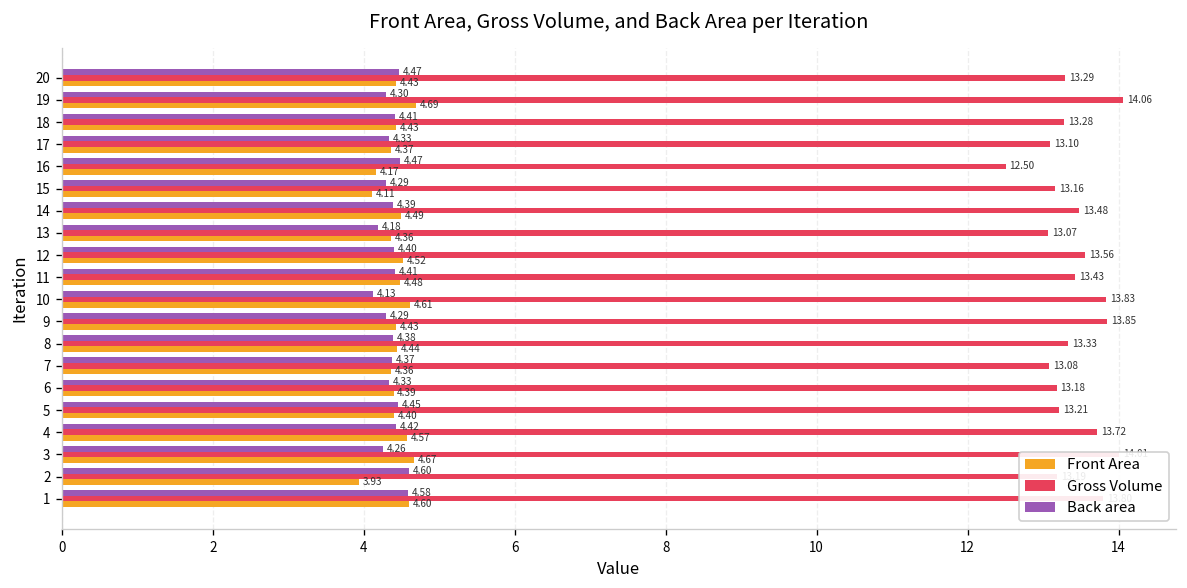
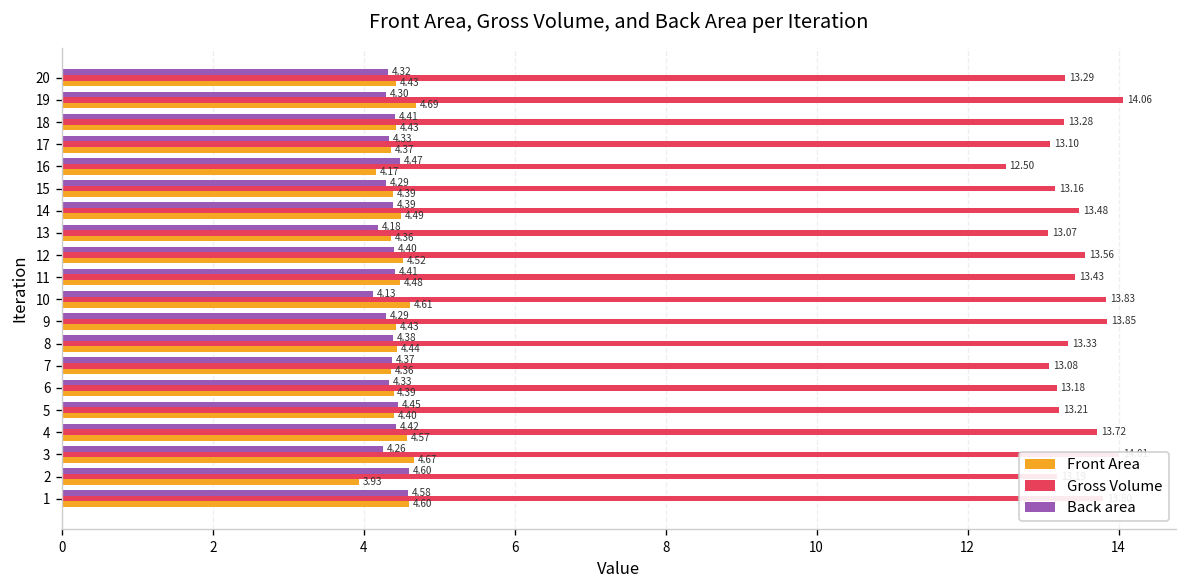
Back area, 20: 4.47 -> 4.32
Front Area, 15: 4.11 -> 4.39
